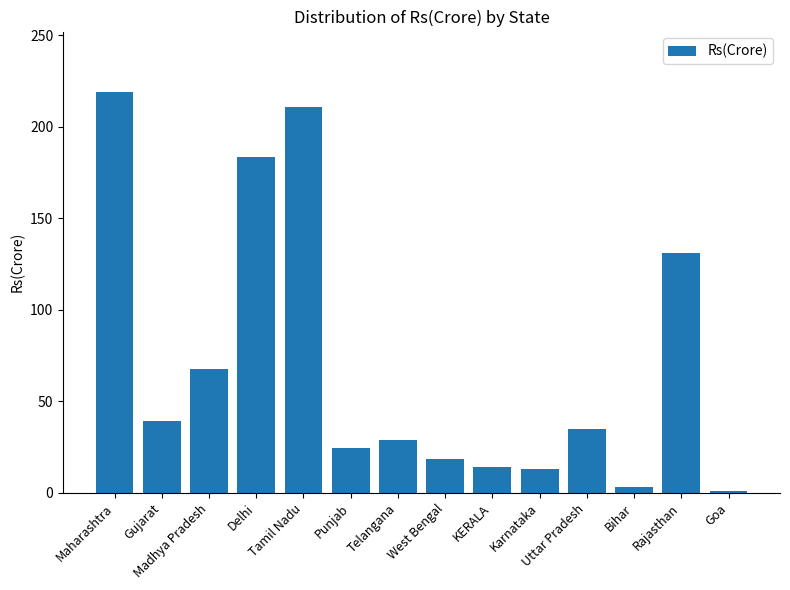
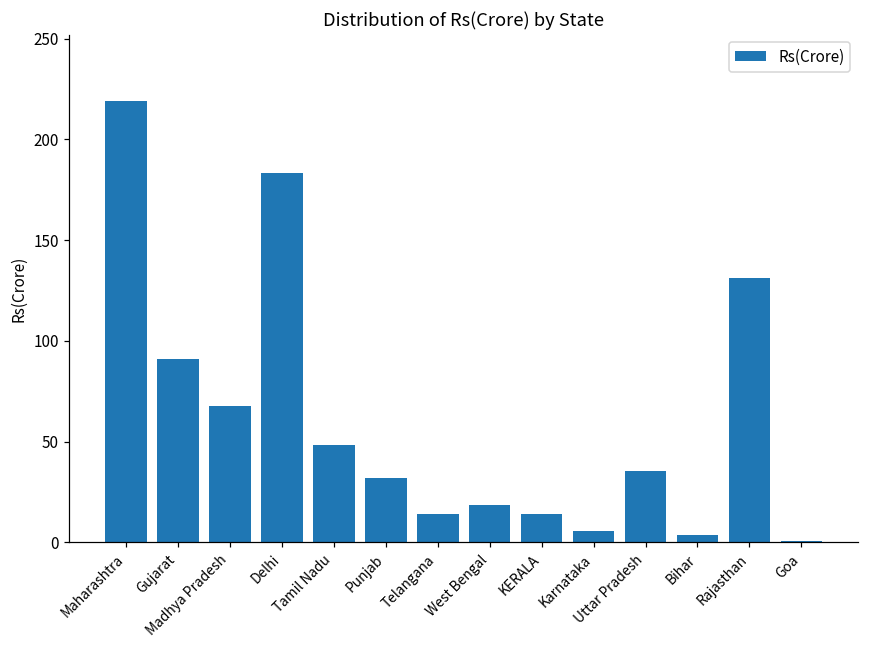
Gujarat: 39 -> 91
Tamil Nadu: 211 -> 48
Punjab: 25 -> 32
Telangana: 29 -> 14
Karnataka: 13 -> 6
